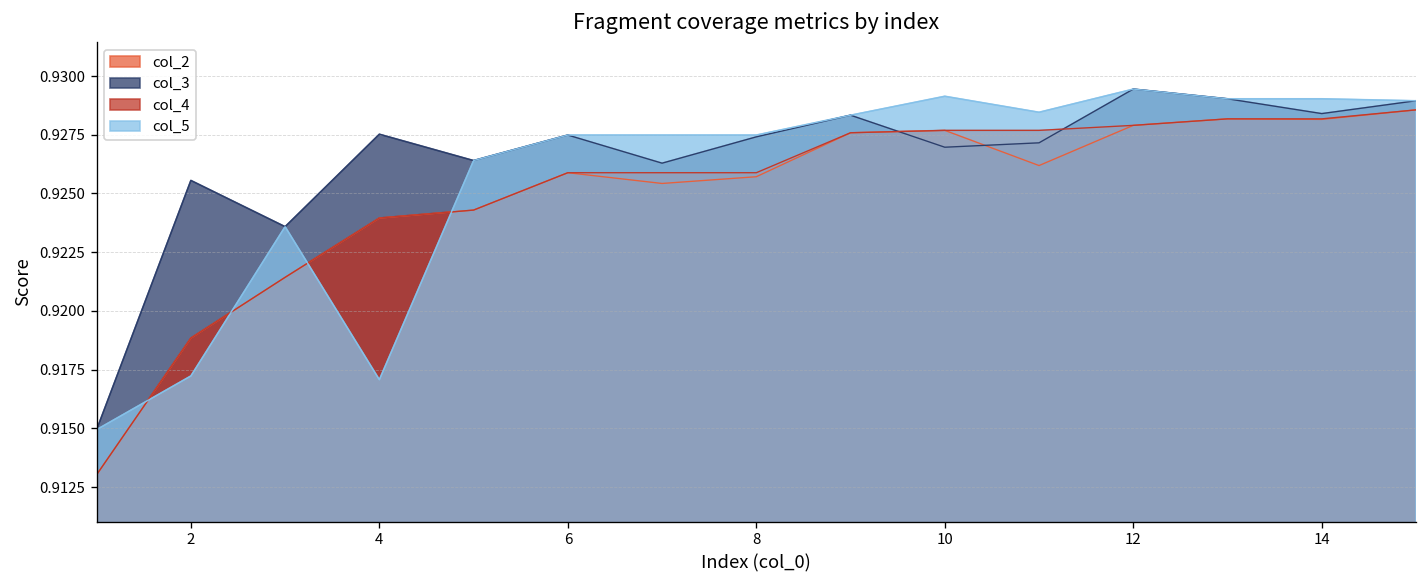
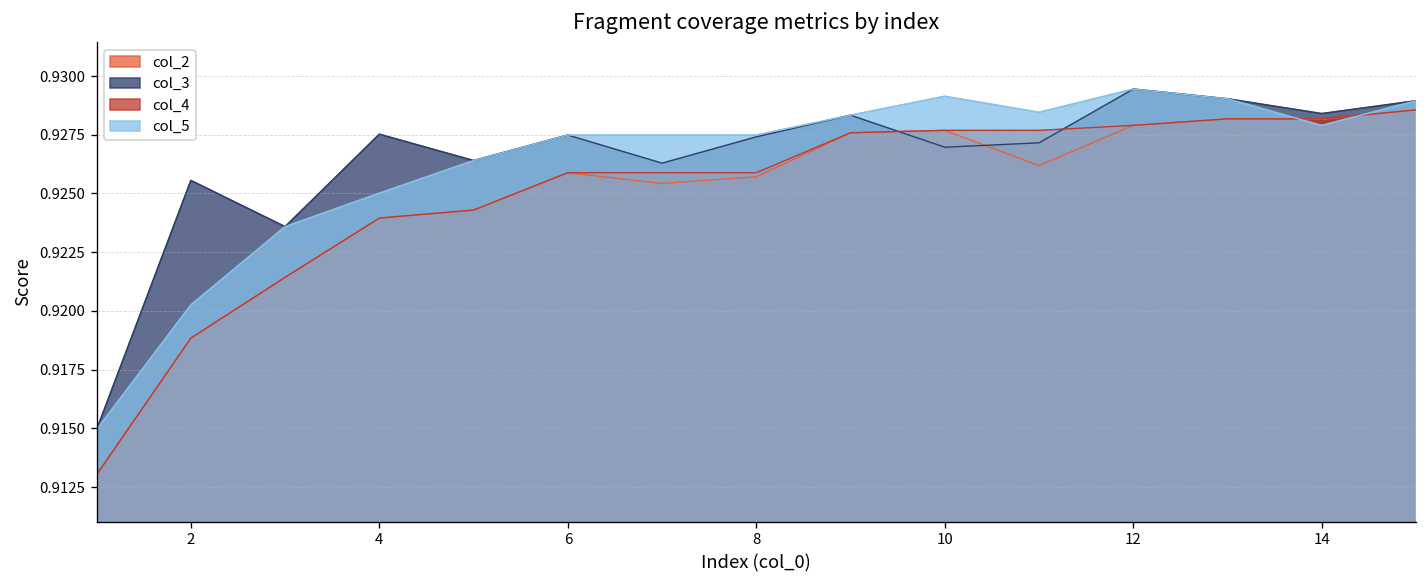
col_5, 2: 0.9172 -> 0.9203
col_5, 4: 0.9171 -> 0.9250
col_5, 14: 0.9290 -> 0.9279
